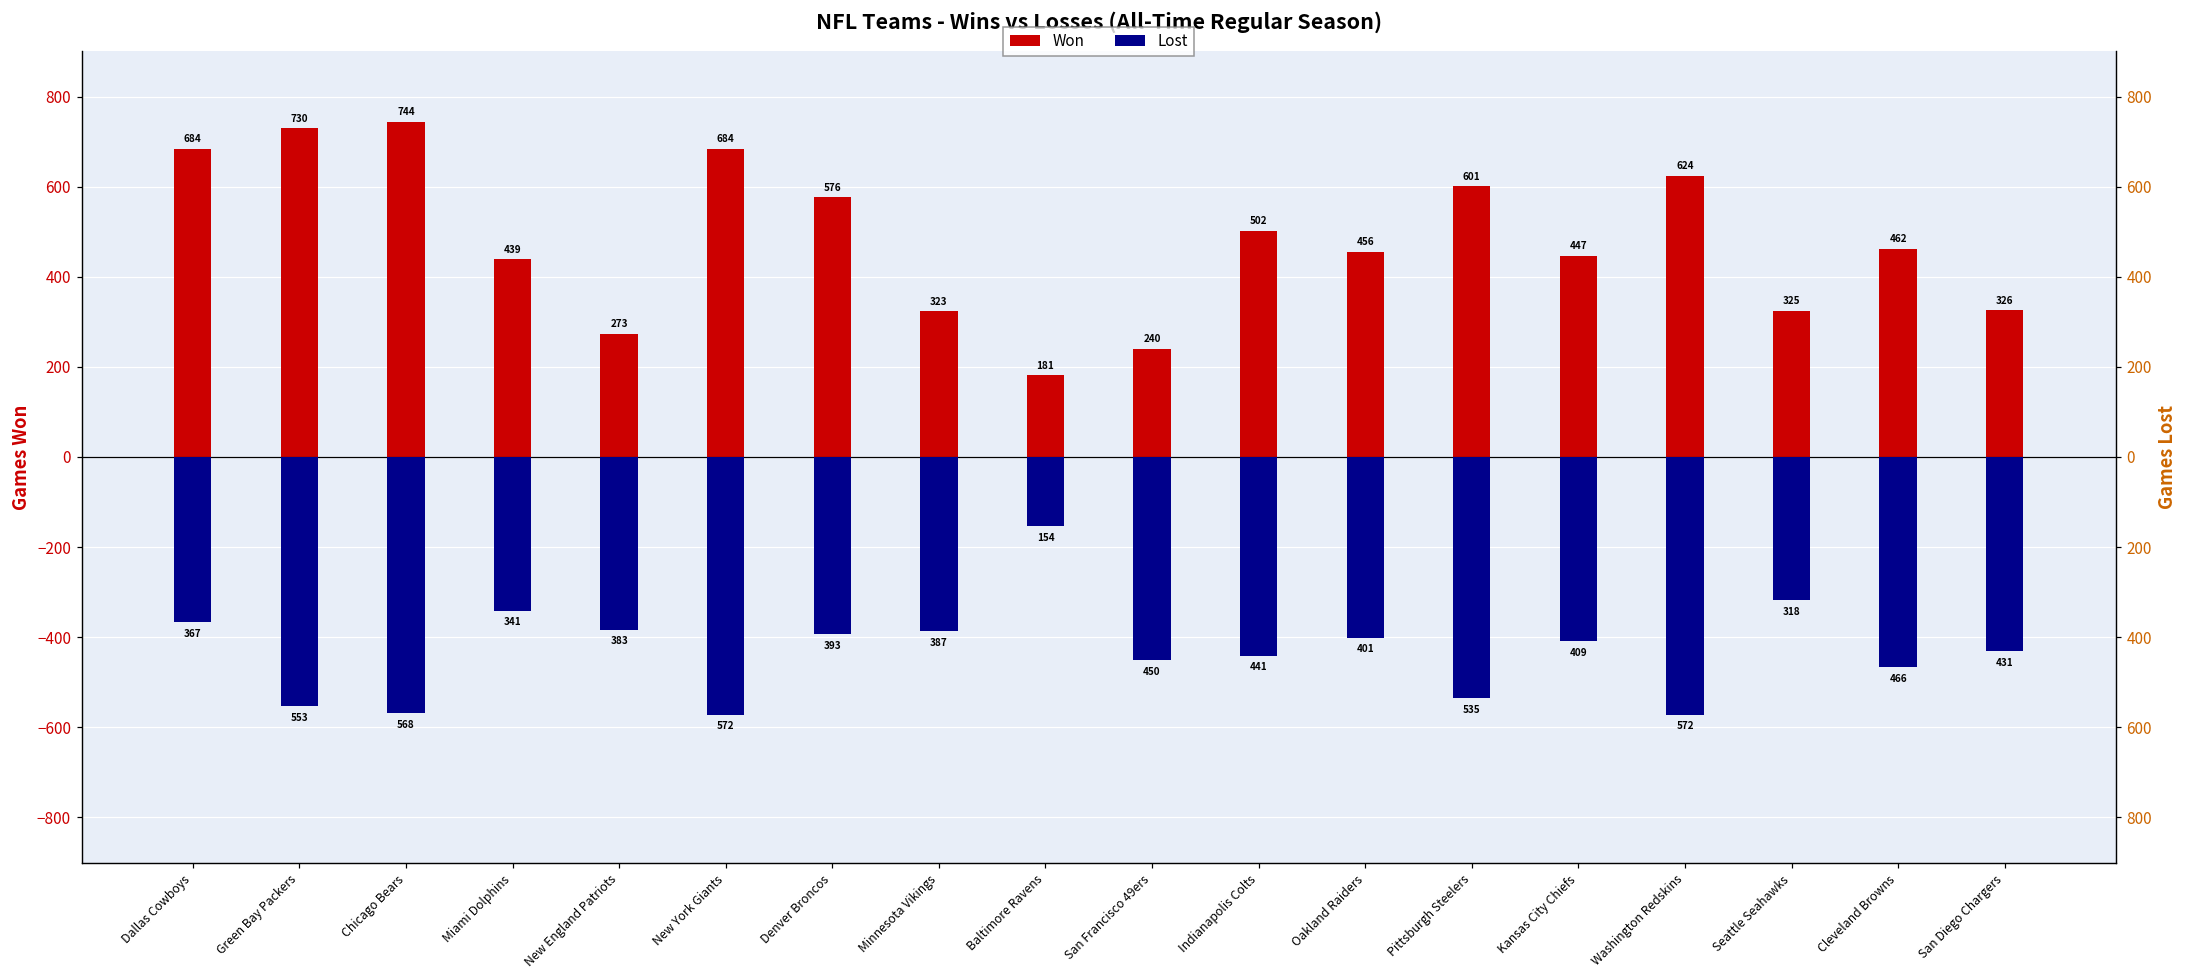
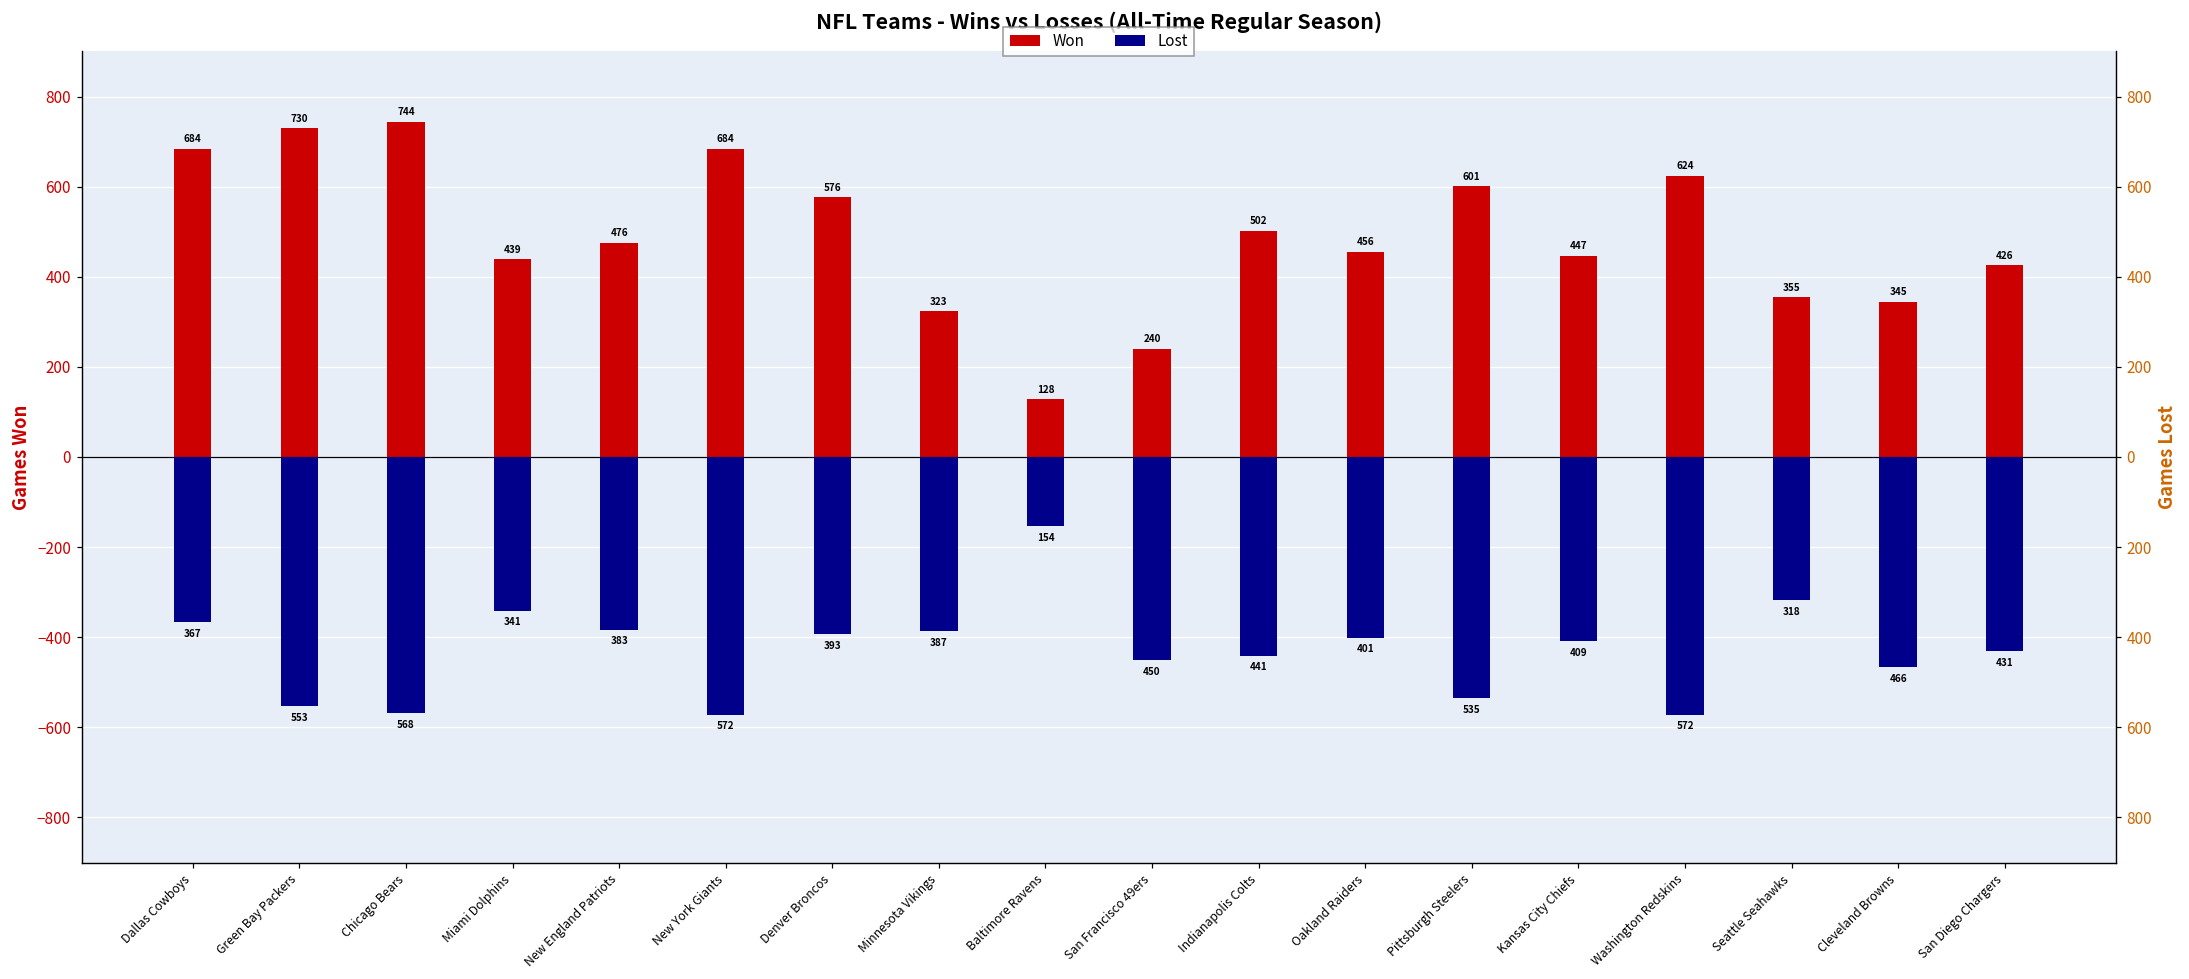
Won, New England Patriots: 273 -> 476
Won, Baltimore Ravens: 181 -> 128
Won, Seattle Seahawks: 325 -> 355
Won, Cleveland Browns: 462 -> 345
Won, San Diego Chargers: 326 -> 426
